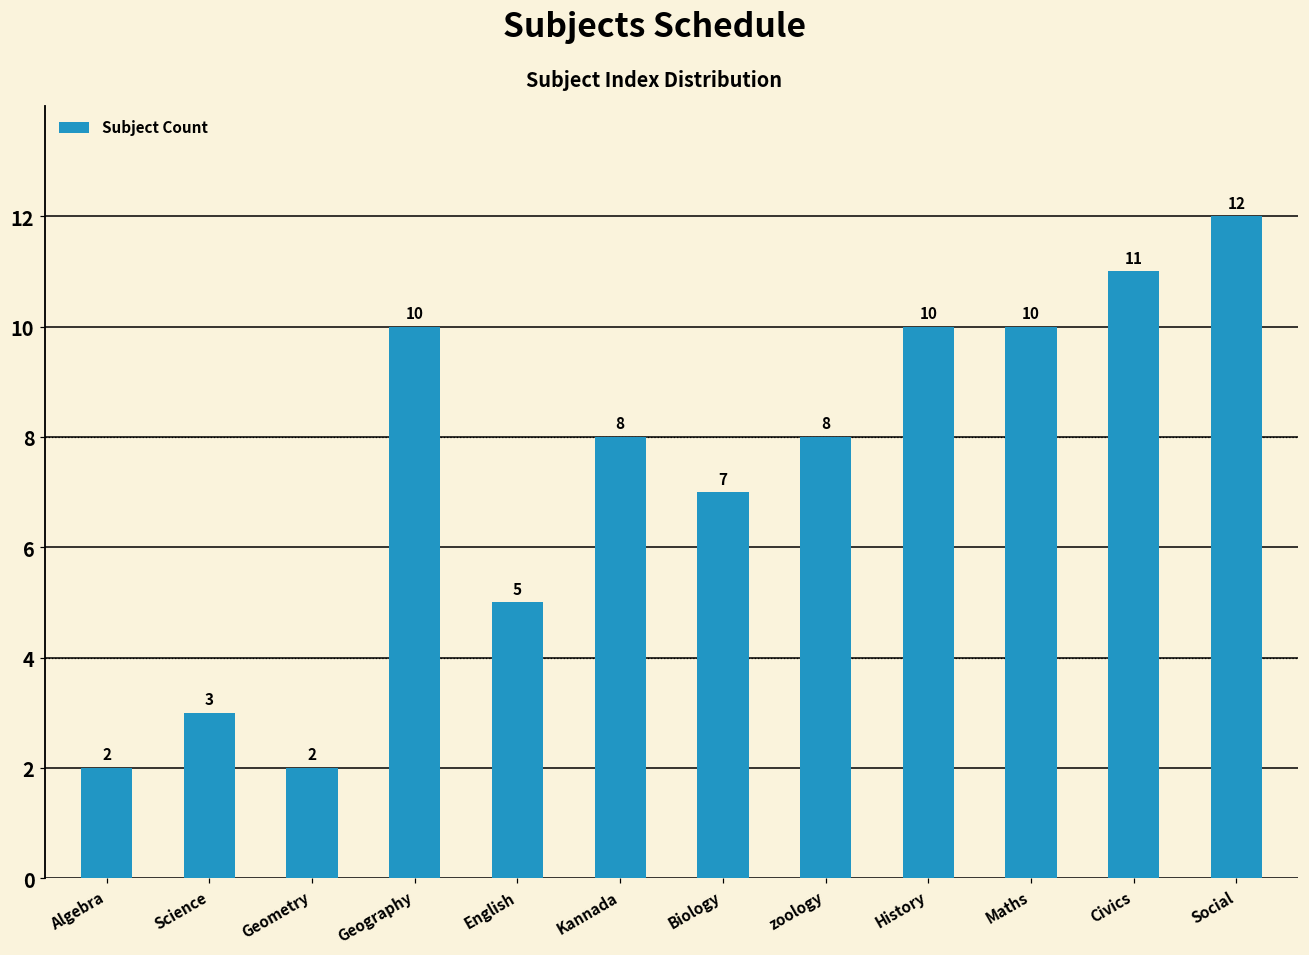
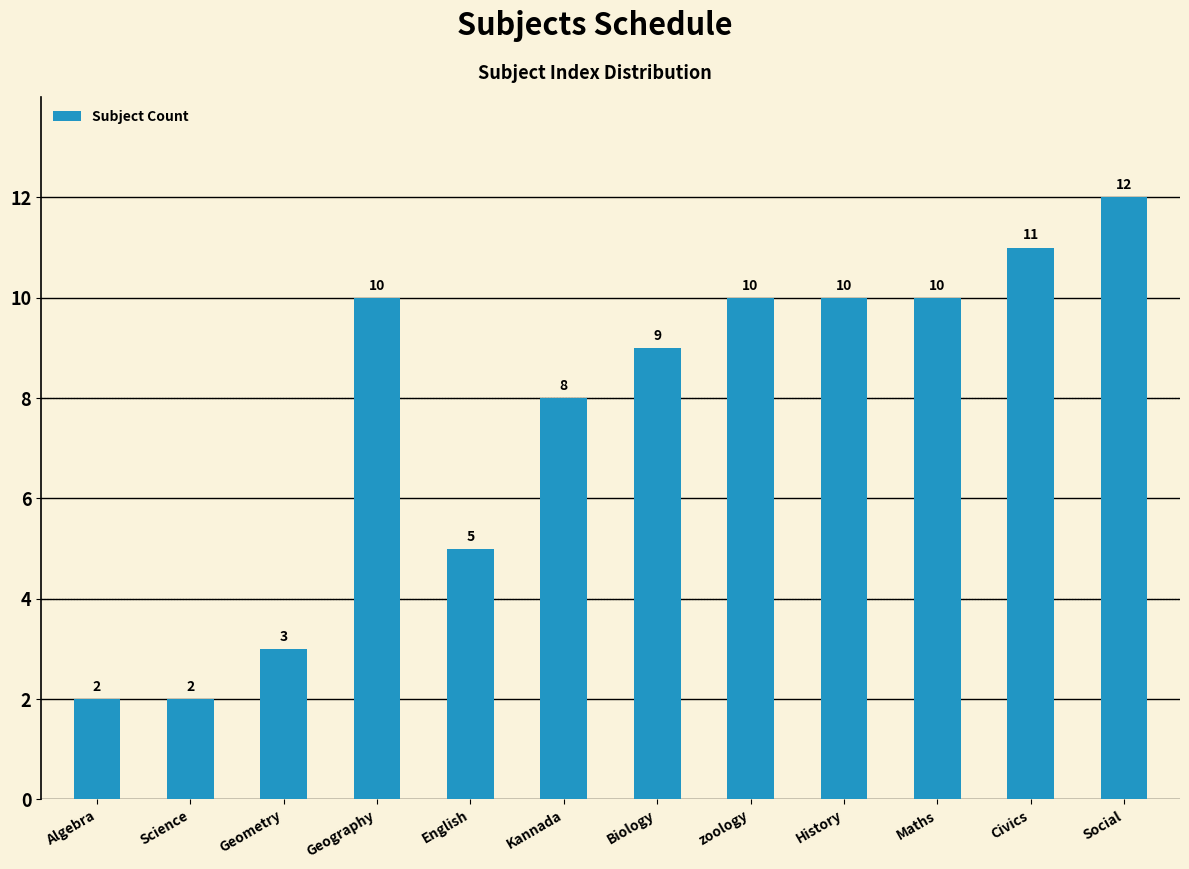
Science: 3 -> 2
Geometry: 2 -> 3
Biology: 7 -> 9
zoology: 8 -> 10
